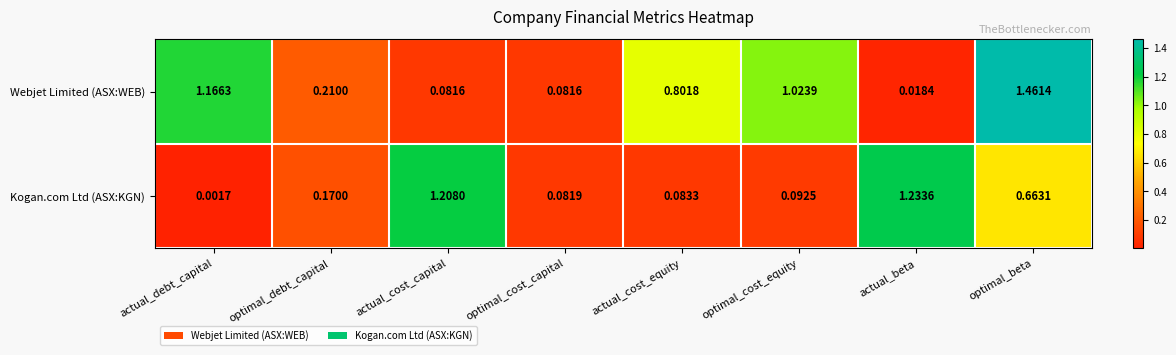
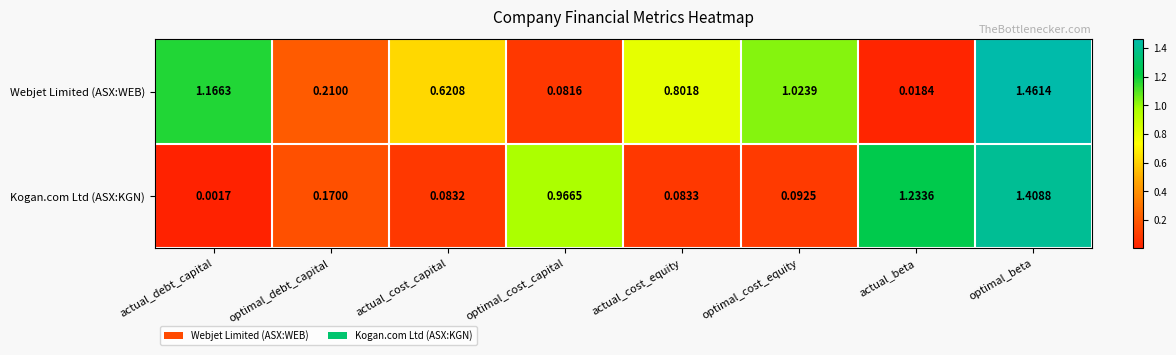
Webjet Limited (ASX:WEB), actual_cost_capital: 0.0816 -> 0.6208
Kogan.com Ltd (ASX:KGN), actual_cost_capital: 1.2080 -> 0.0832
Kogan.com Ltd (ASX:KGN), optimal_cost_capital: 0.0819 -> 0.9665
Kogan.com Ltd (ASX:KGN), optimal_beta: 0.6631 -> 1.4088
